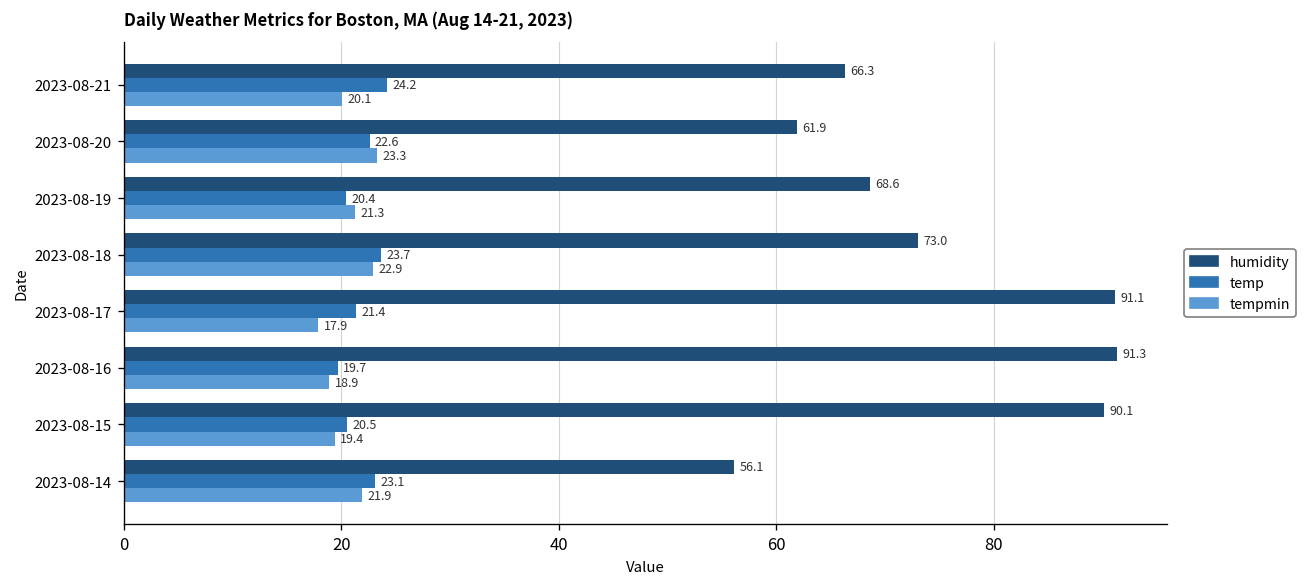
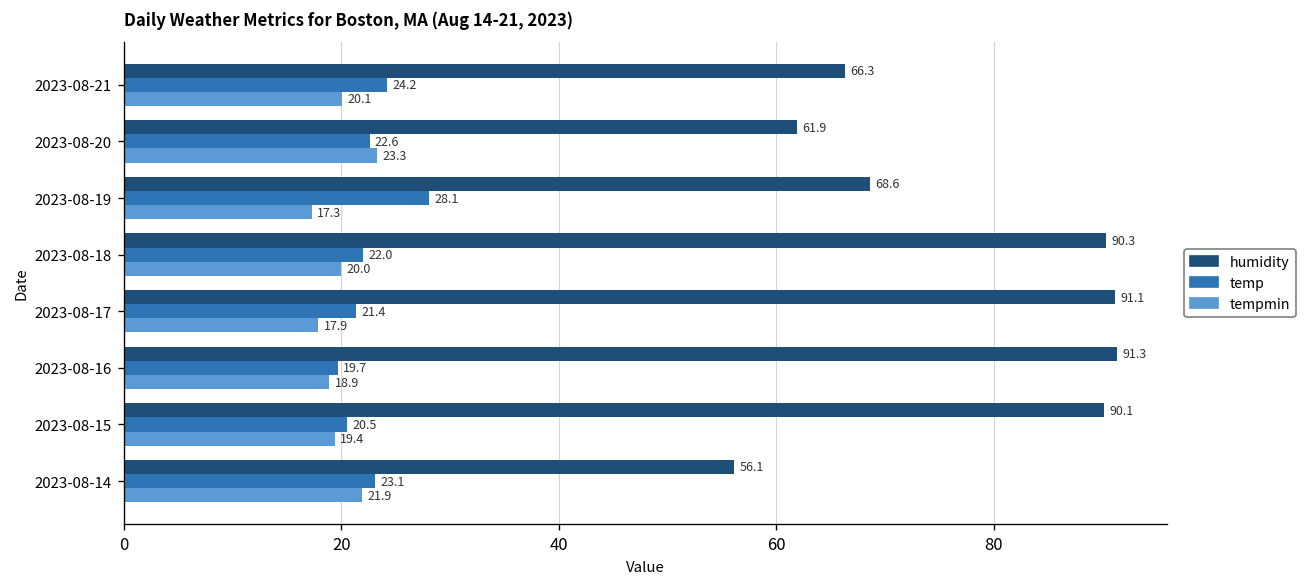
temp, 2023-08-19: 20.4 -> 28.1
tempmin, 2023-08-19: 21.3 -> 17.3
humidity, 2023-08-18: 73.0 -> 90.3
temp, 2023-08-18: 23.7 -> 22.0
tempmin, 2023-08-18: 22.9 -> 20.0
